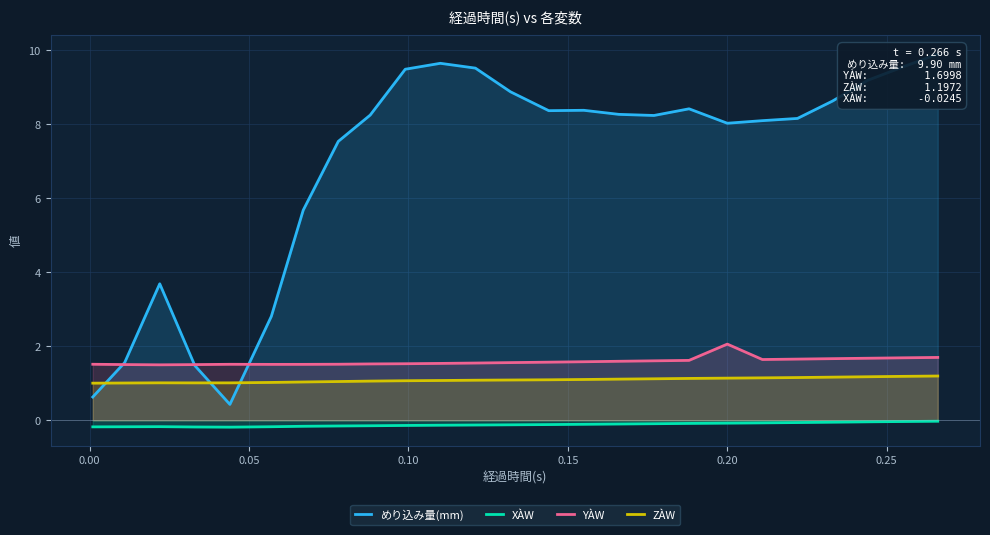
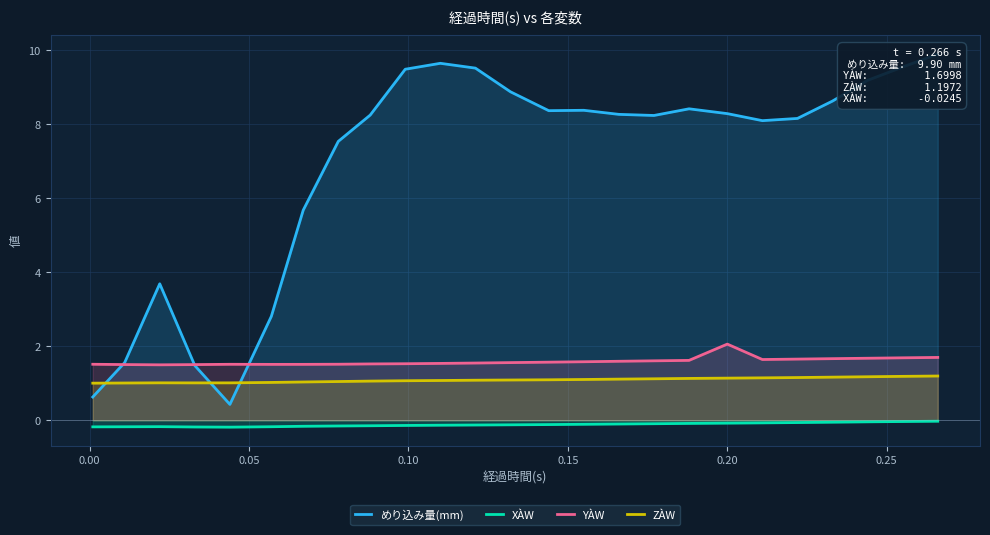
めり込み量(mm), 0.20: 8.0 -> 8.3
